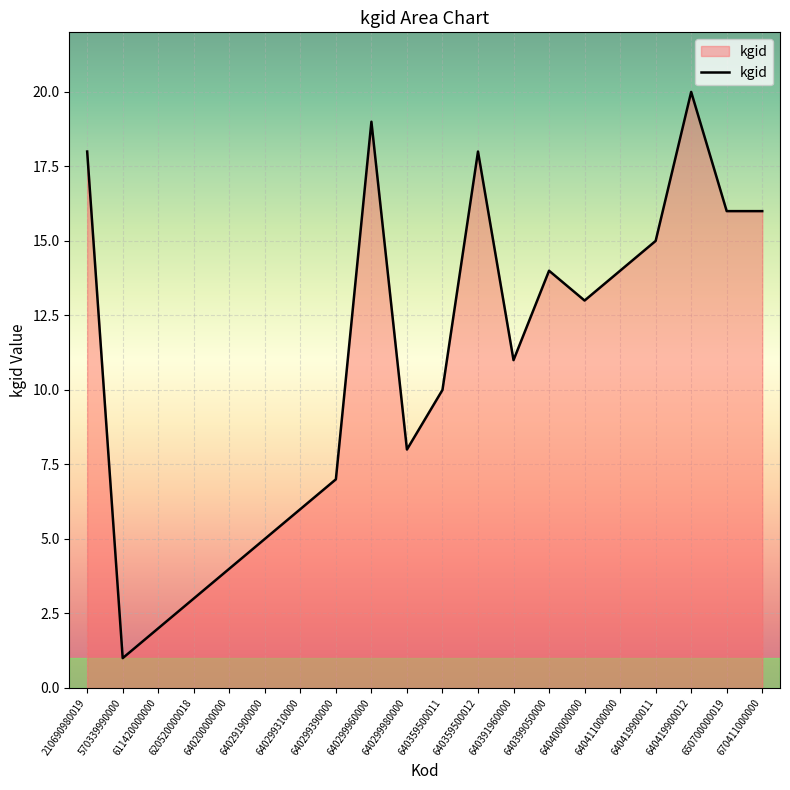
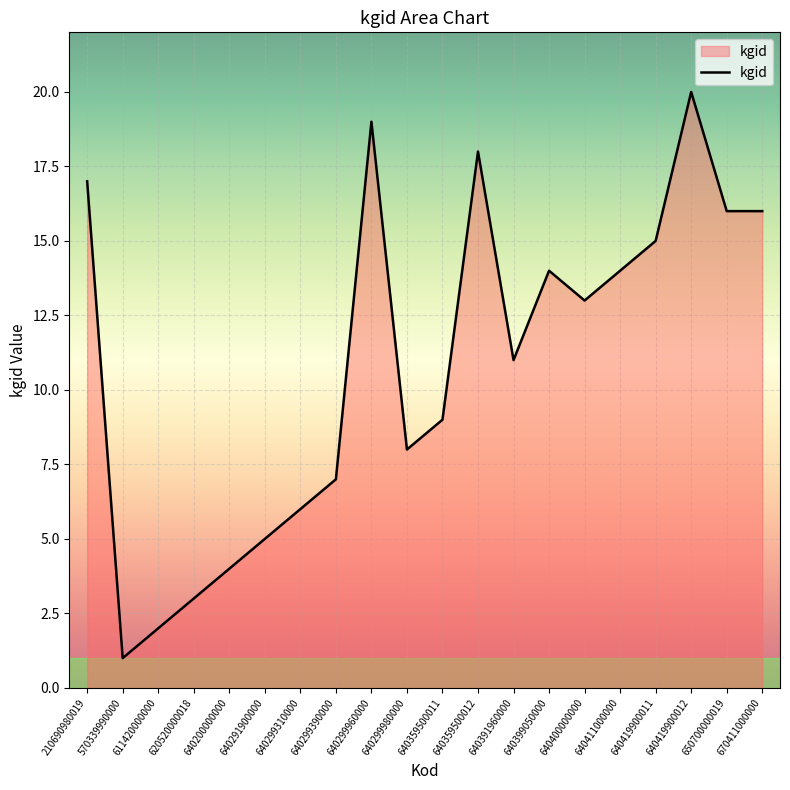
210690980019: 18 -> 17
640359500011: 10 -> 9
